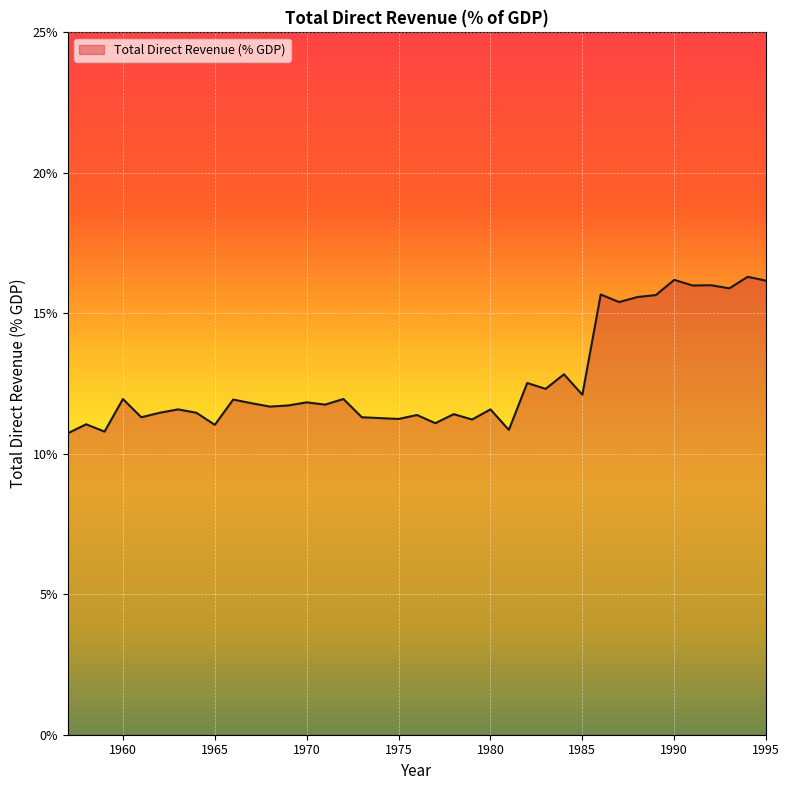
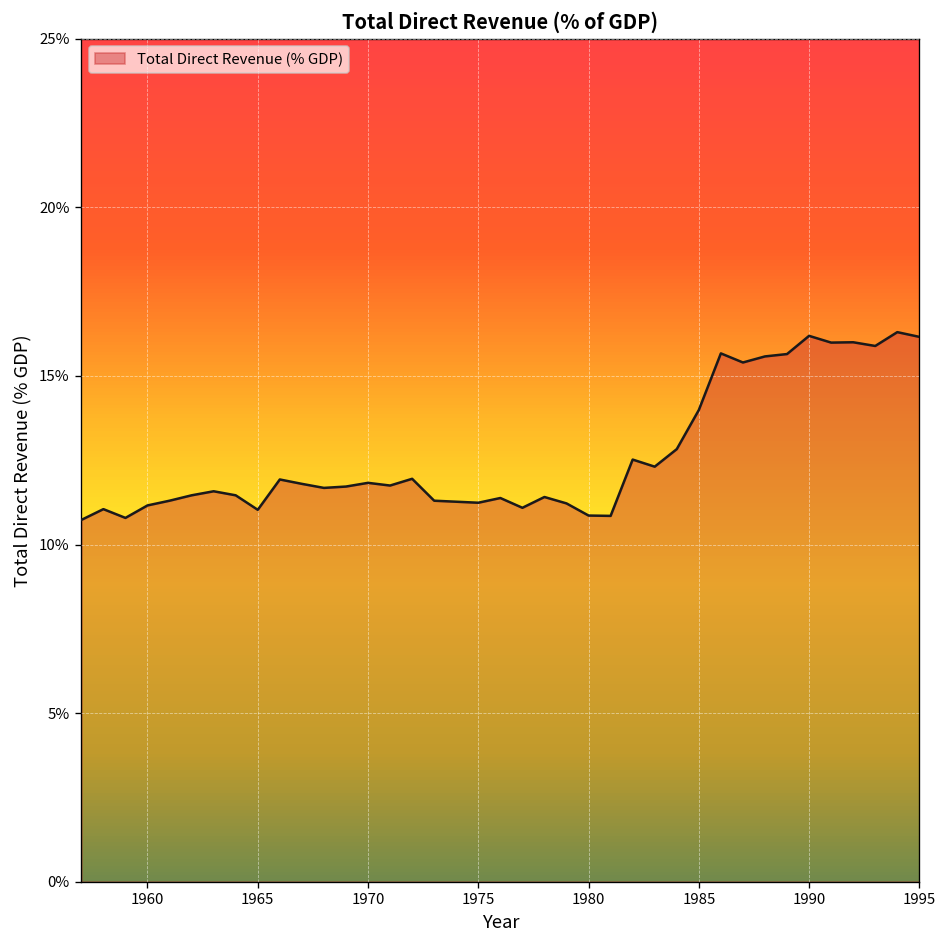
1960: 12.0% -> 11.2%
1980: 11.6% -> 10.9%
1985: 12.1% -> 14.0%
